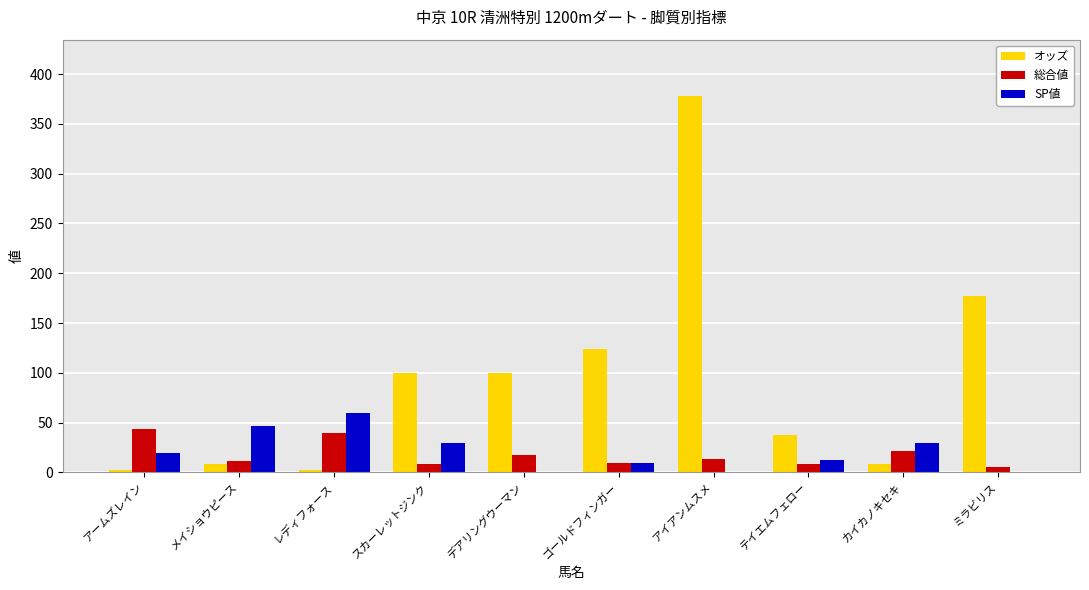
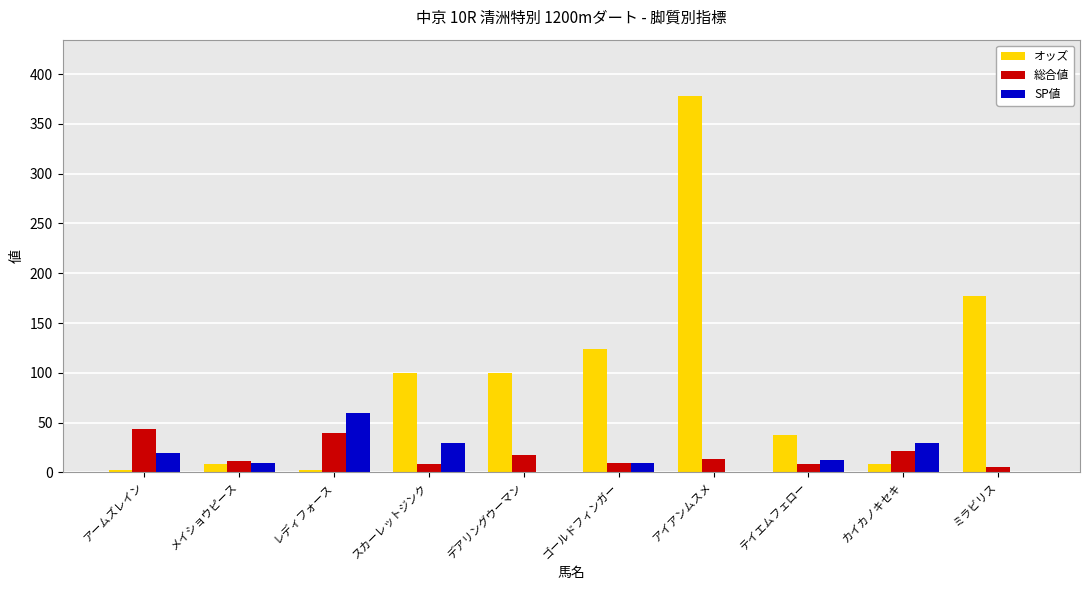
SP値, メイショウピース: 50 -> 10
